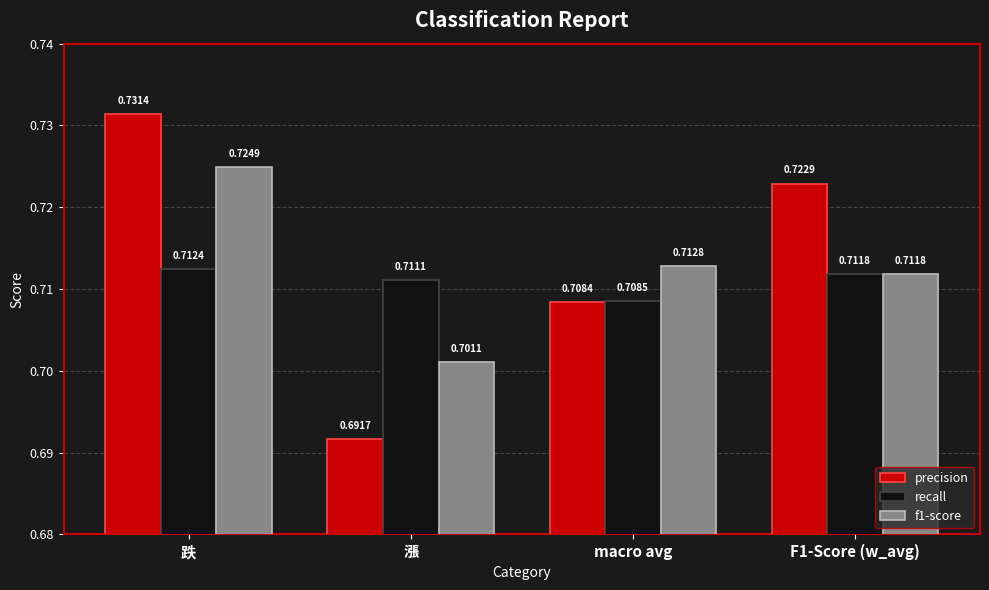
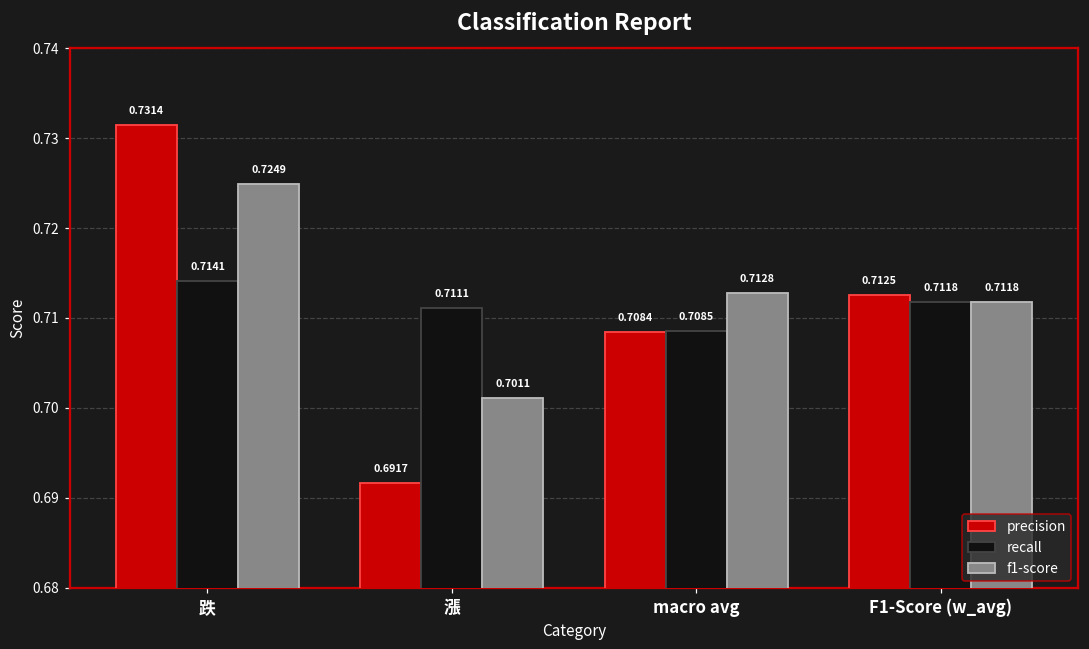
recall, 跌: 0.7124 -> 0.7141
precision, F1-Score (w_avg): 0.7229 -> 0.7125
